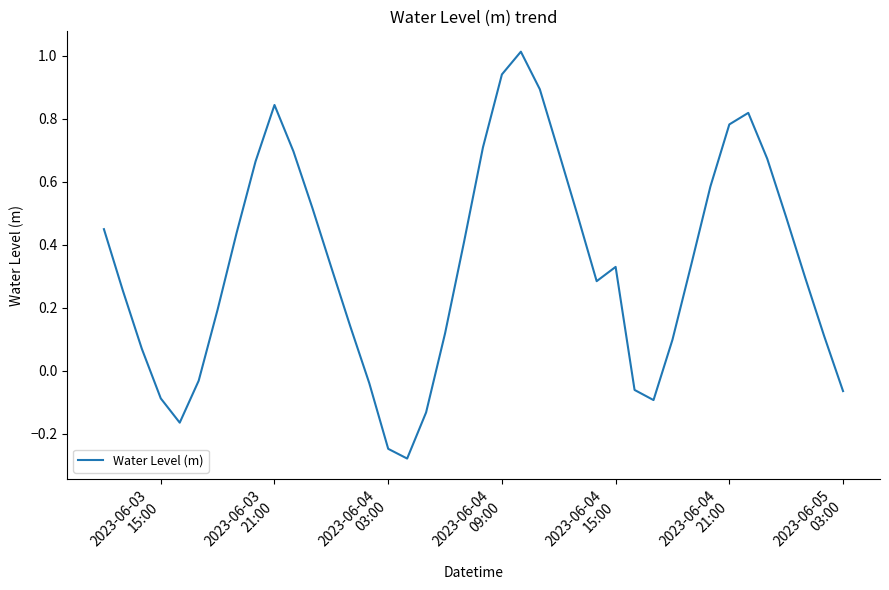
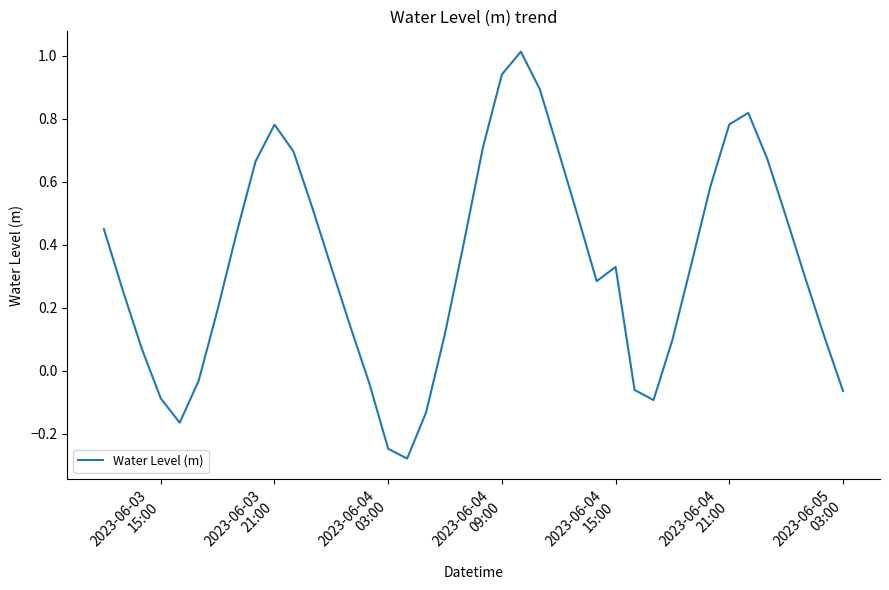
2023-06-03 21:00: 0.84 -> 0.78
